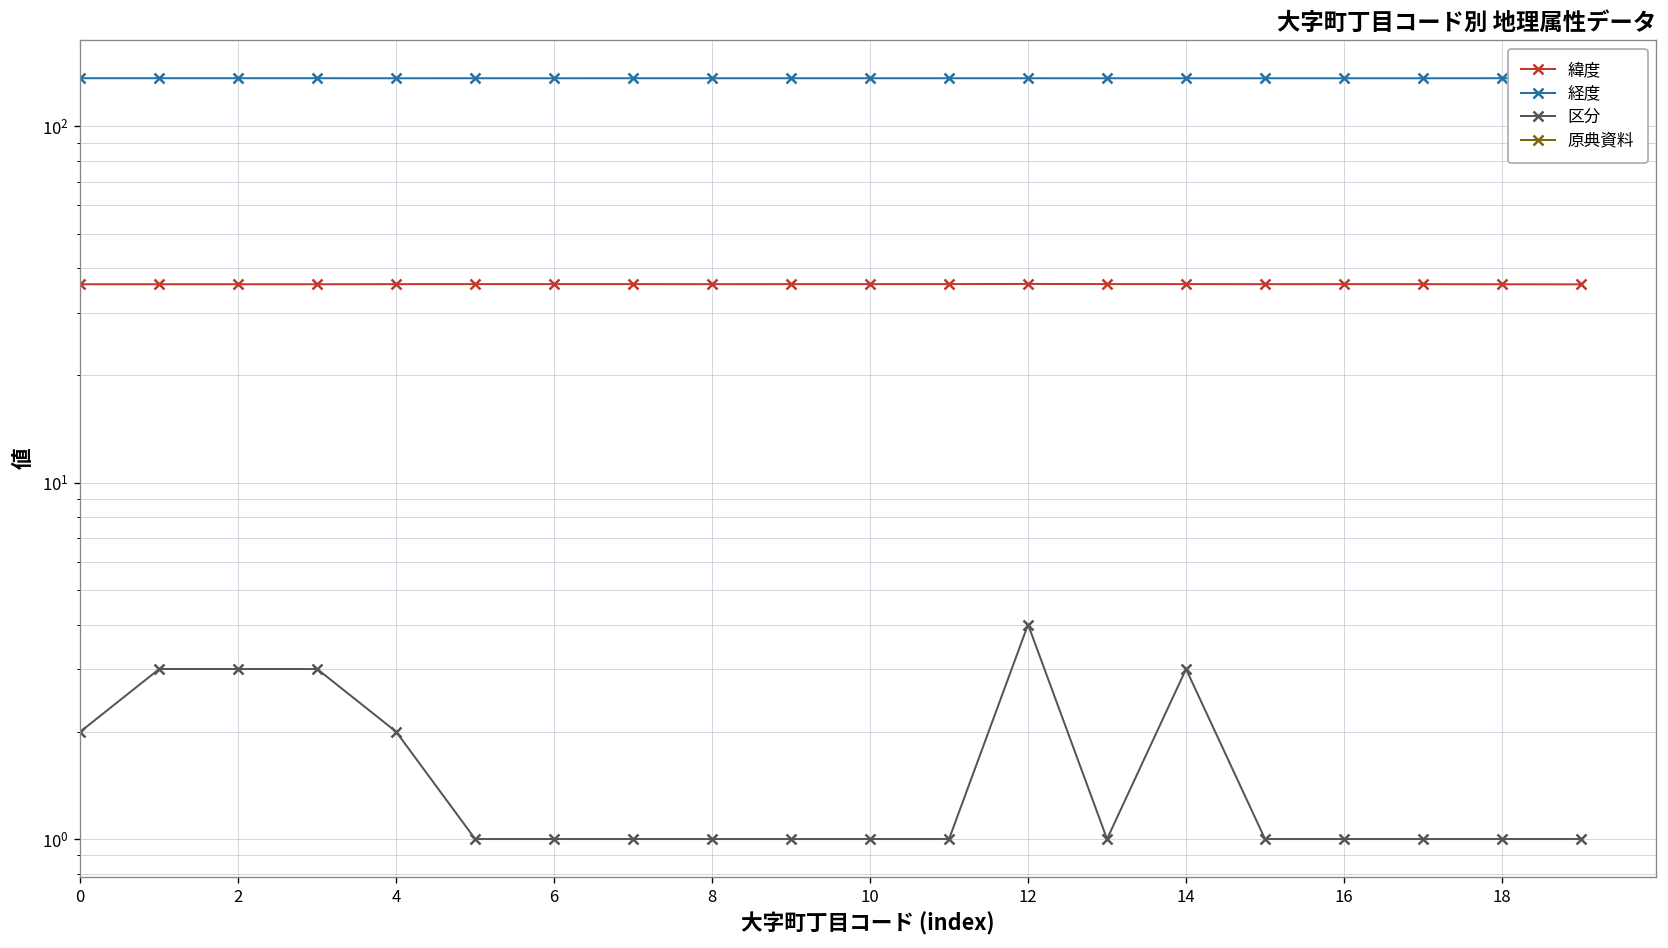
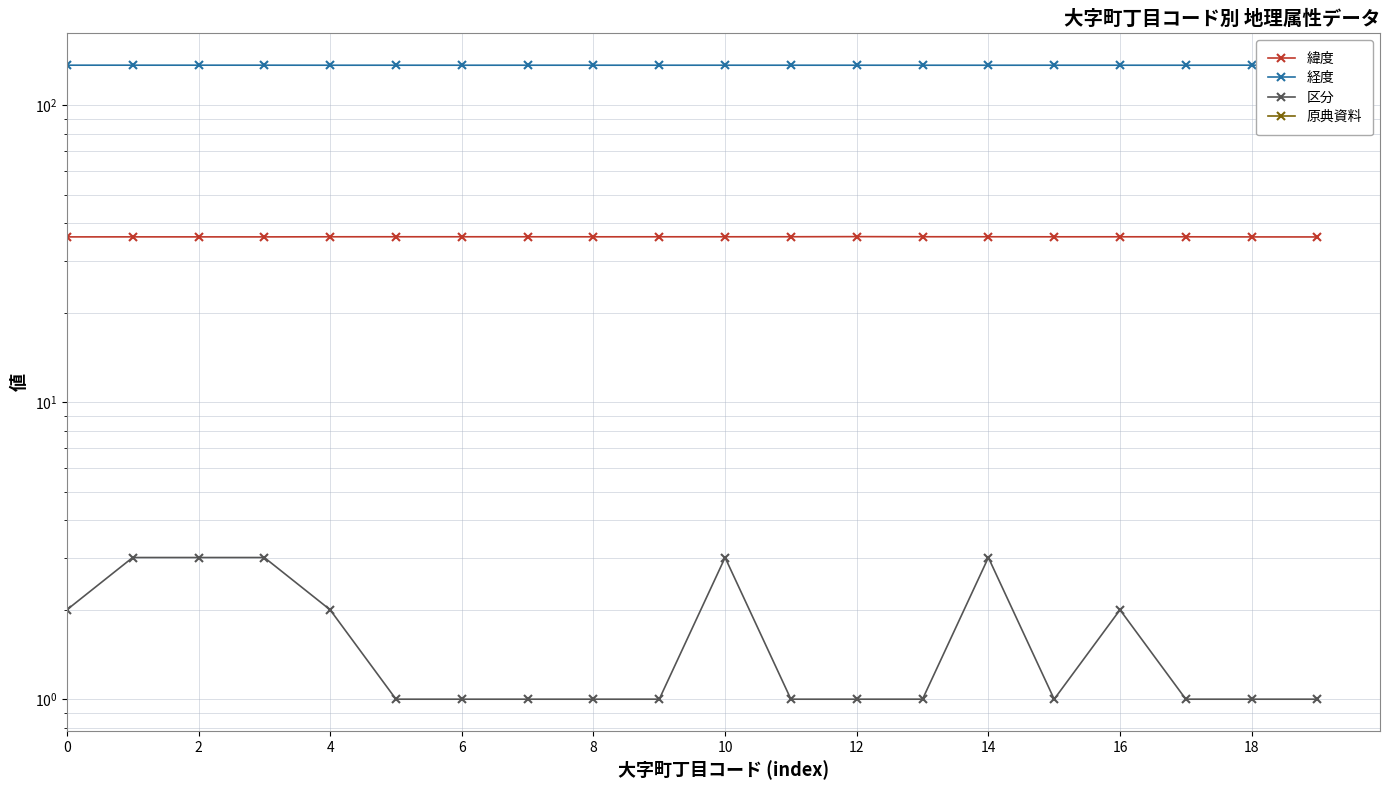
区分, 10: 1 -> 3
区分, 12: 4 -> 1
区分, 16: 1 -> 2
